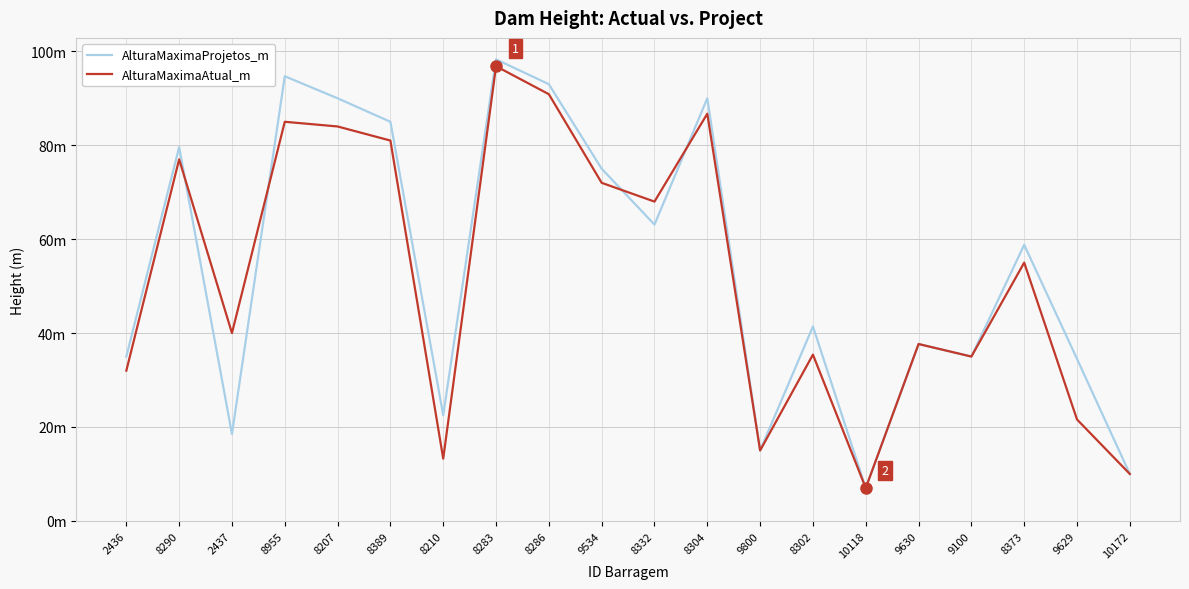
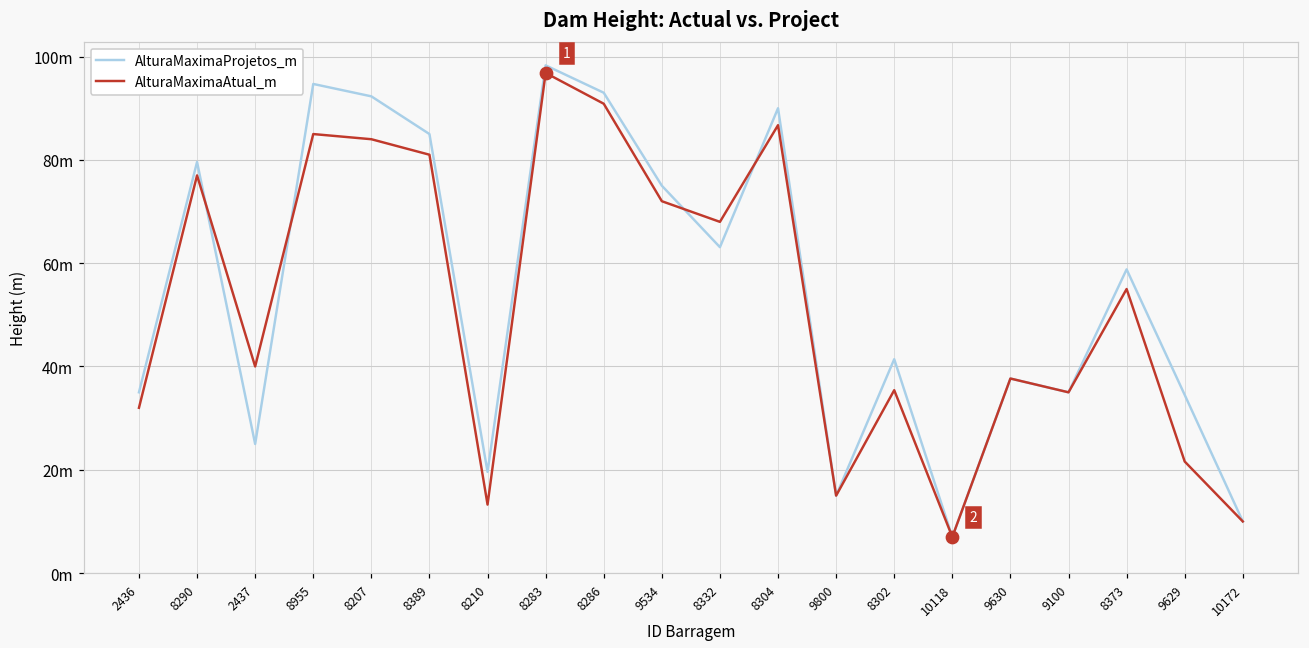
AlturaMaximaProjetos_m, 2437: 19m -> 25m
AlturaMaximaProjetos_m, 8207: 90m -> 92m
AlturaMaximaProjetos_m, 8210: 23m -> 20m
